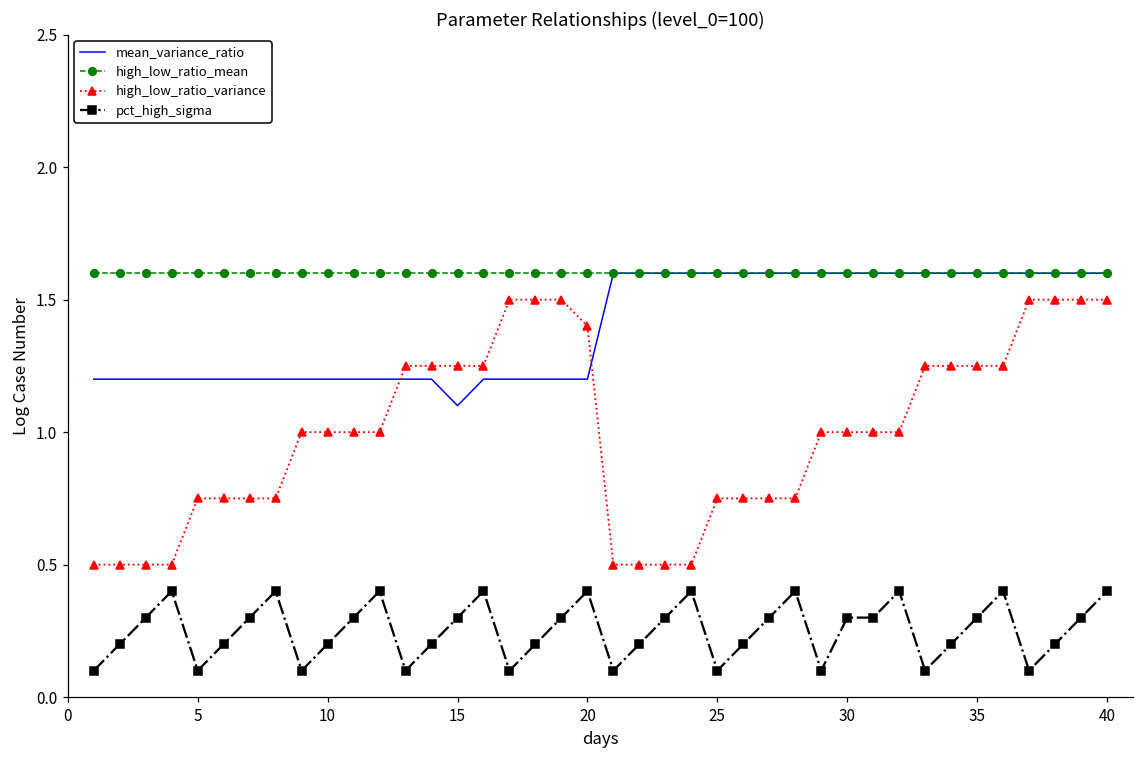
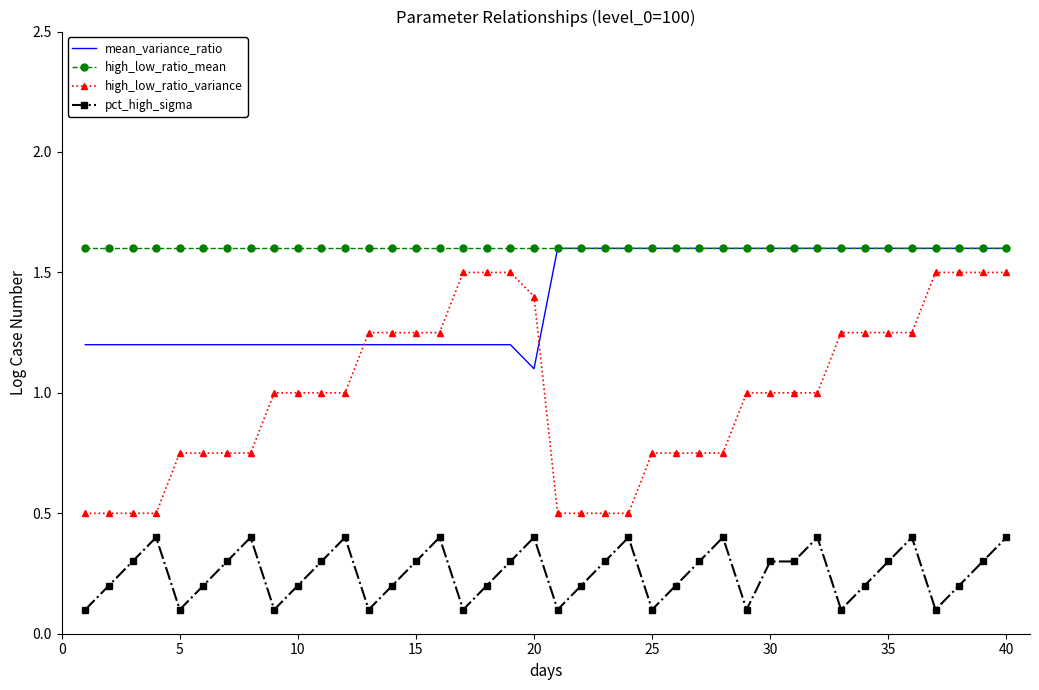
mean_variance_ratio, 15: 1.1 -> 1.2
mean_variance_ratio, 20: 1.2 -> 1.1
